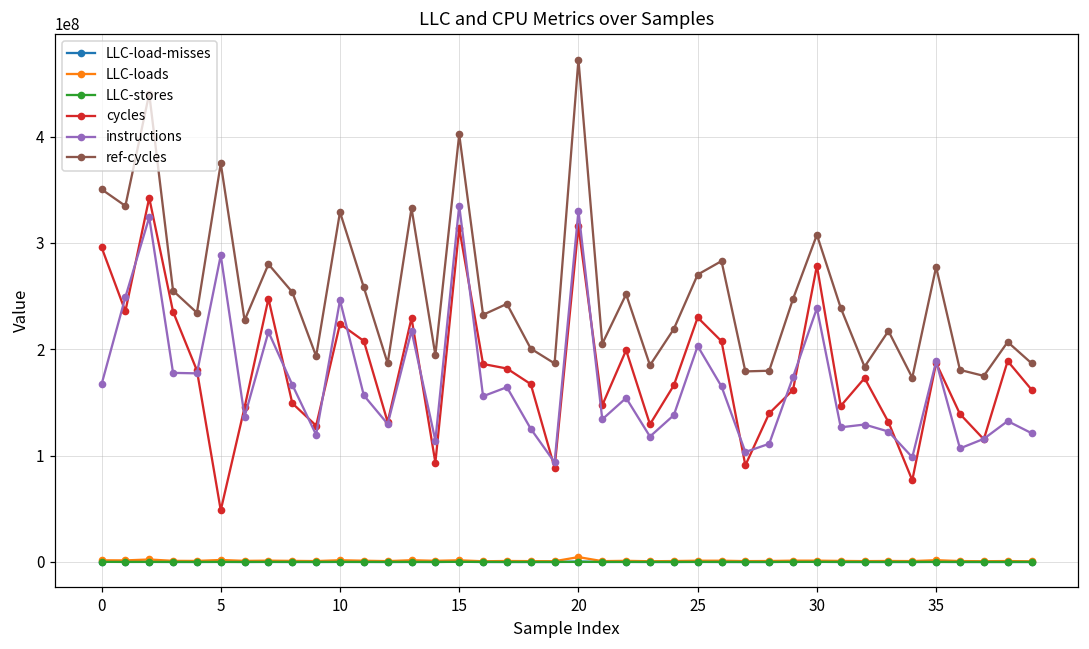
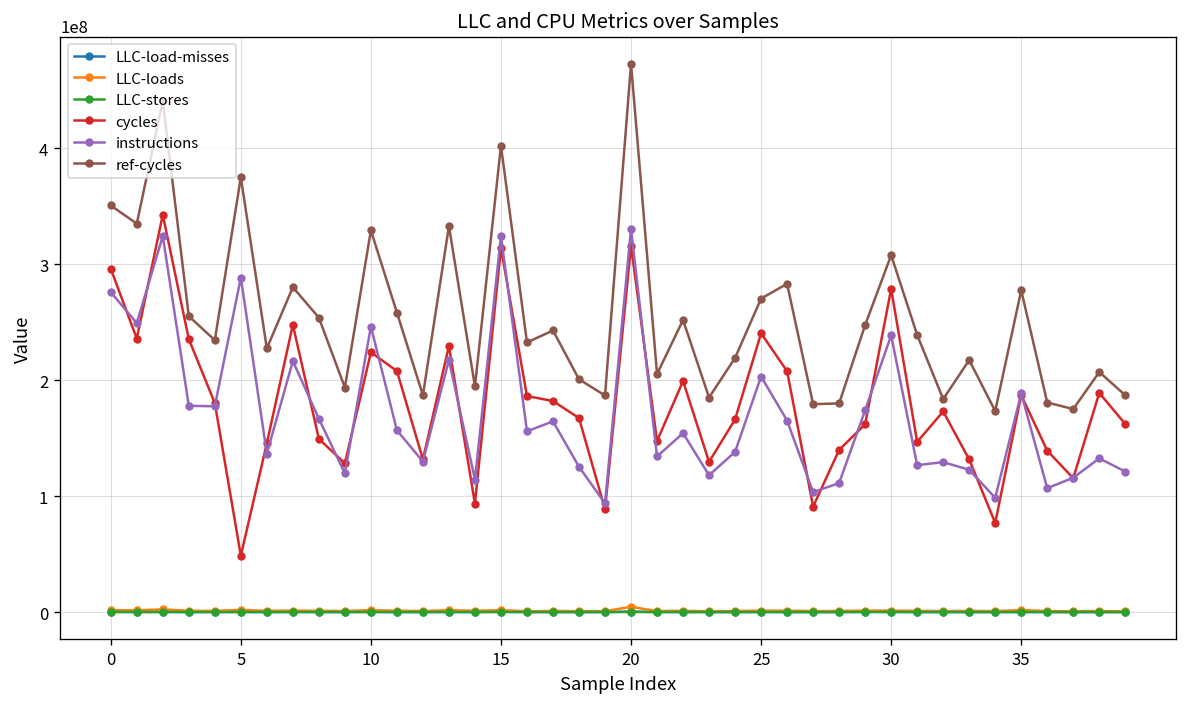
instructions, 0: 170000000 -> 280000000
instructions, 15: 340000000 -> 320000000
cycles, 25: 230000000 -> 240000000
